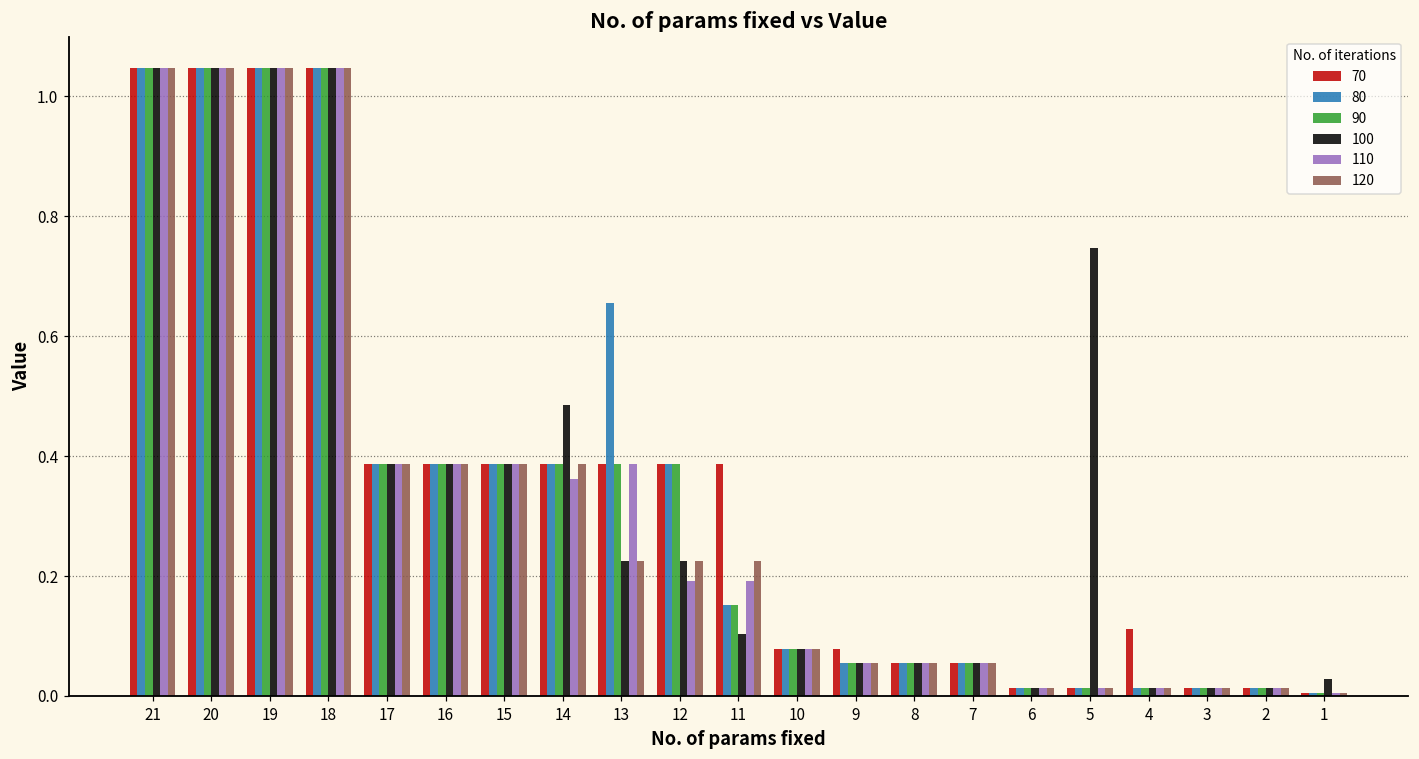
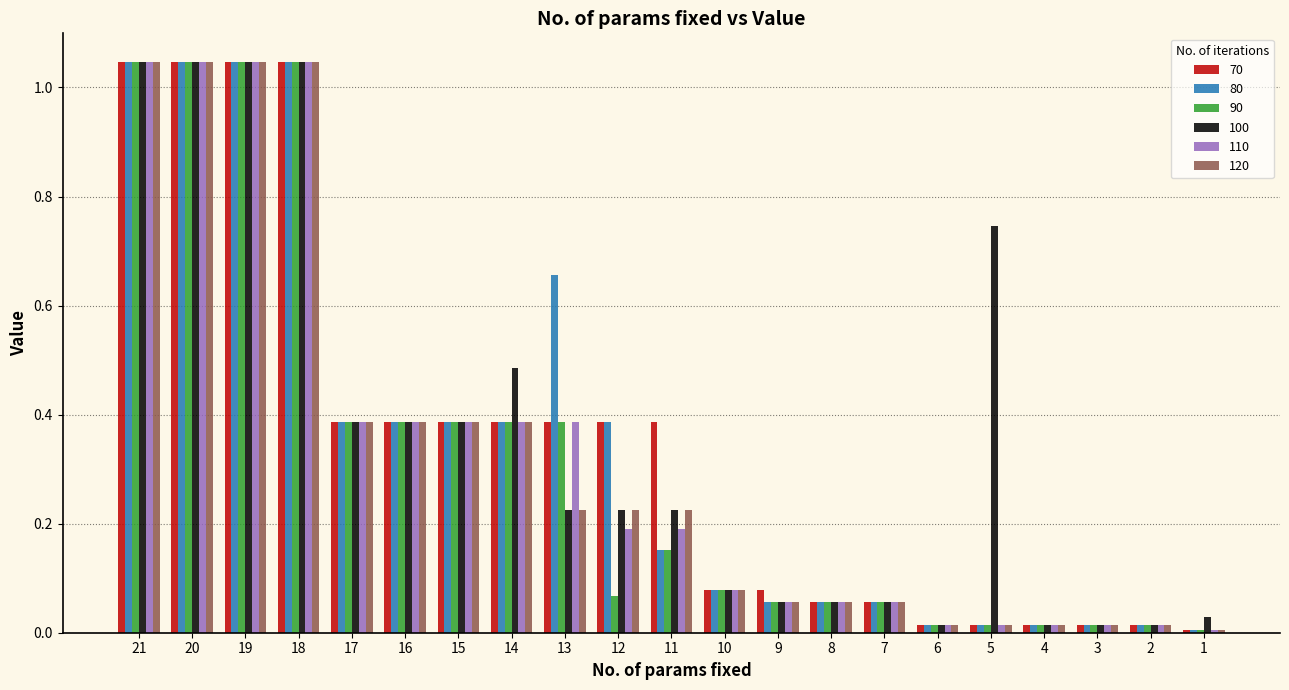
110, 14: 0.36 -> 0.39
90, 12: 0.39 -> 0.07
100, 11: 0.10 -> 0.22
70, 4: 0.11 -> 0.01
